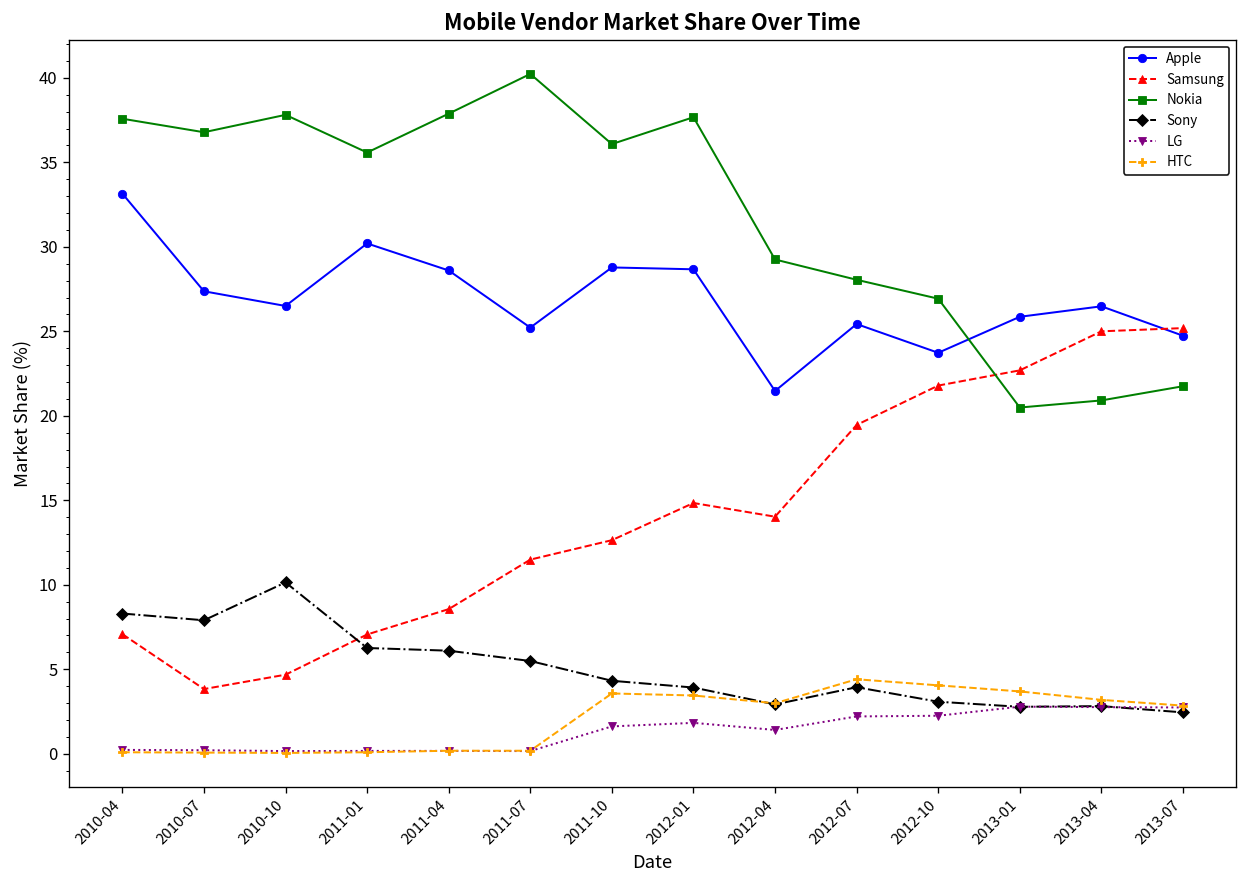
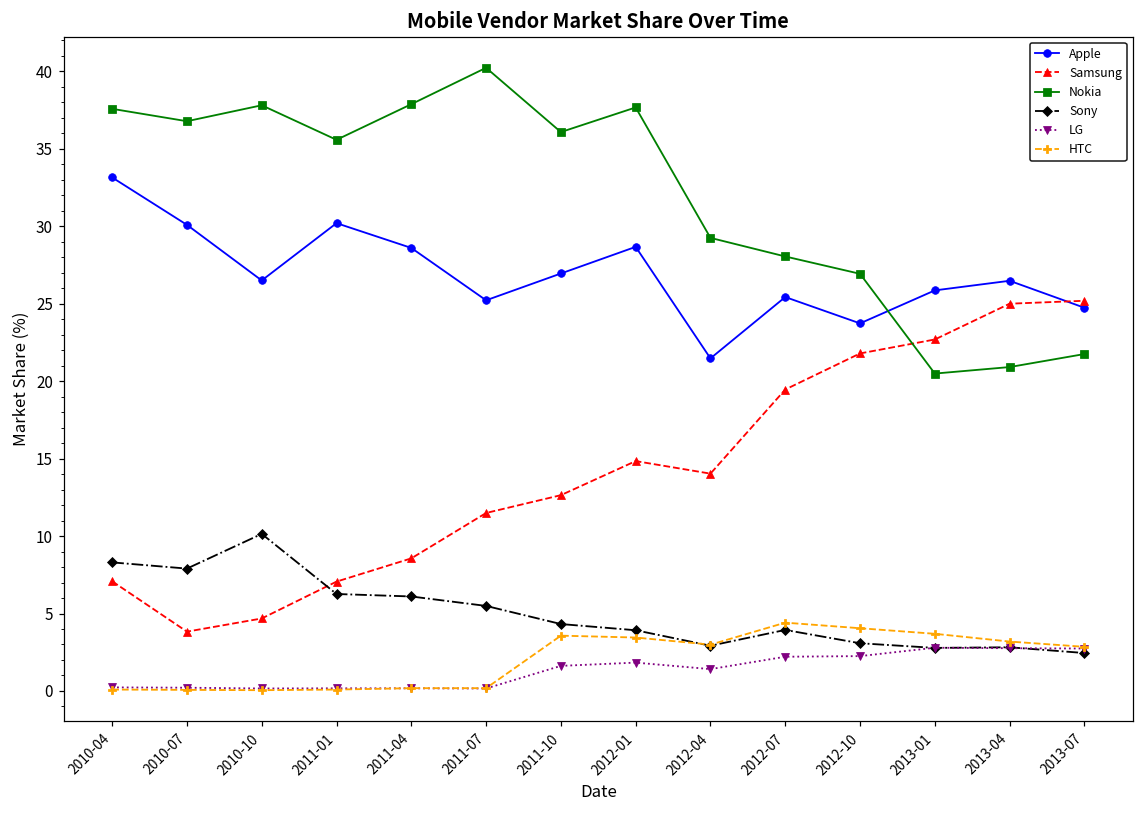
Apple, 2010-07: 27.4 -> 30.1
Apple, 2011-10: 28.8 -> 27.0
